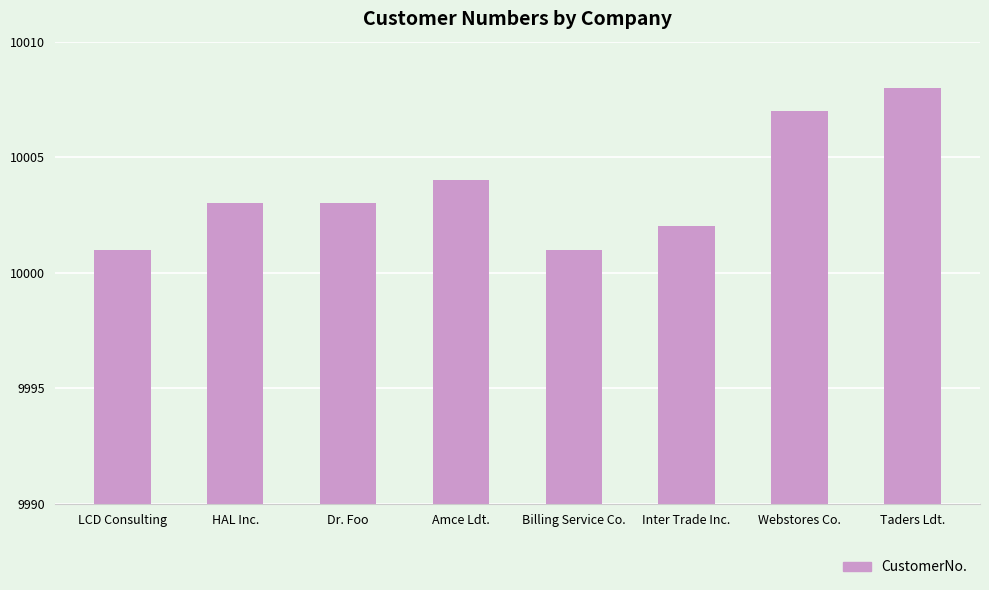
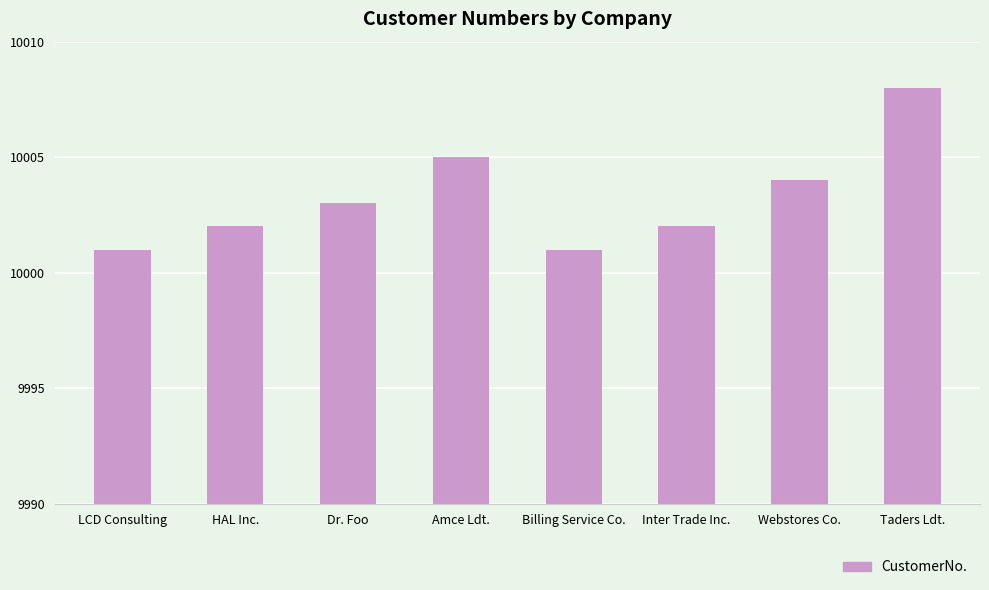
HAL Inc.: 10003 -> 10002
Amce Ldt.: 10004 -> 10005
Webstores Co.: 10007 -> 10004
